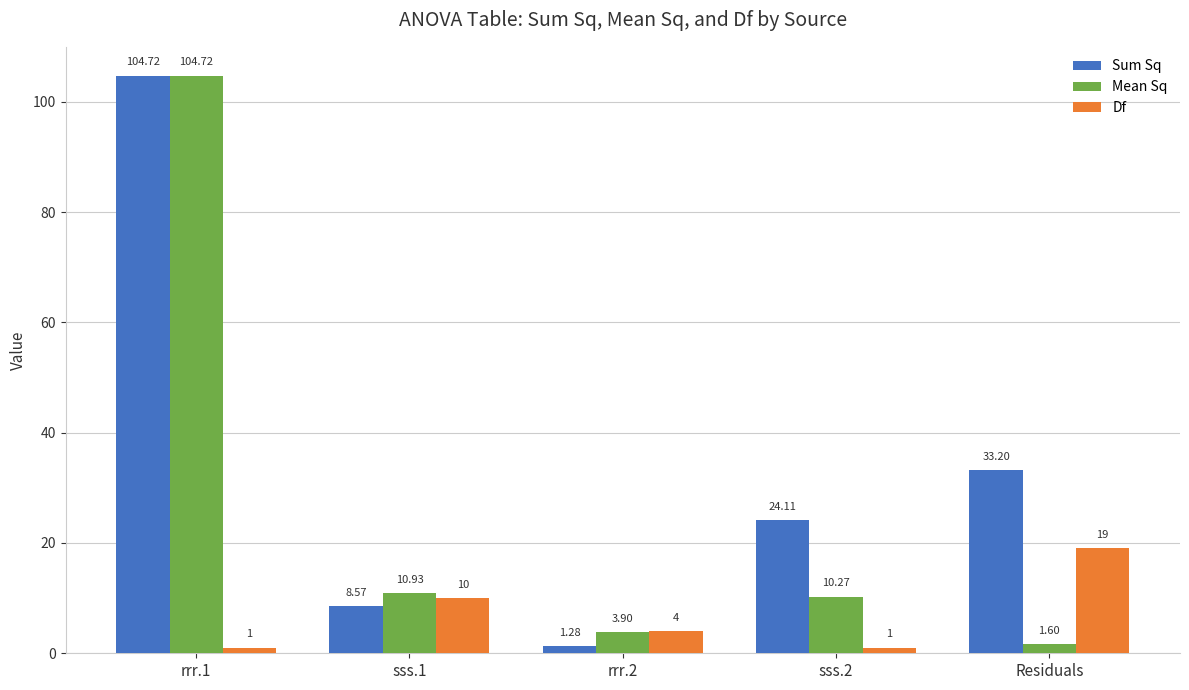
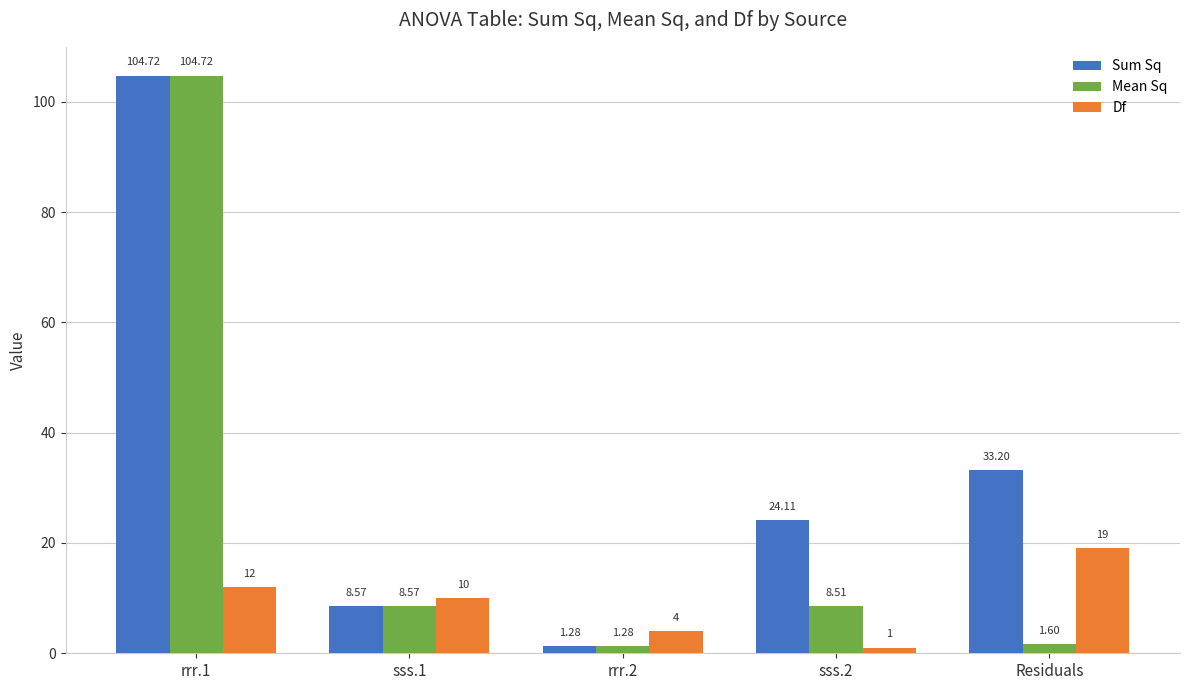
Df, rrr.1: 1 -> 12
Mean Sq, sss.1: 10.93 -> 8.57
Mean Sq, rrr.2: 3.90 -> 1.28
Mean Sq, sss.2: 10.27 -> 8.51
